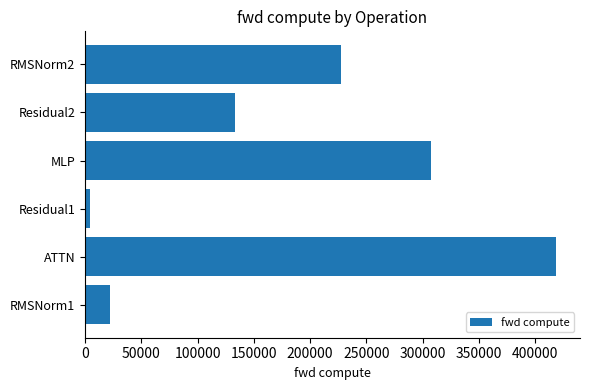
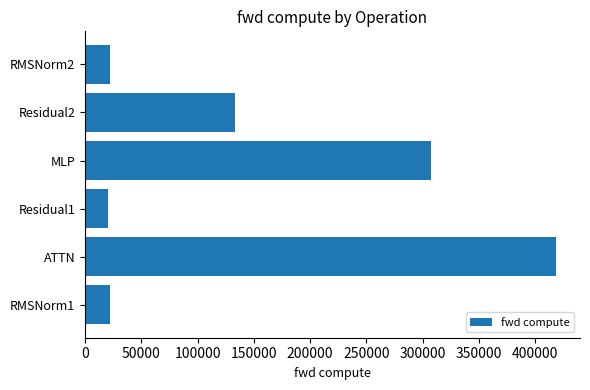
RMSNorm2: 228000 -> 22000
Residual1: 5000 -> 20000
